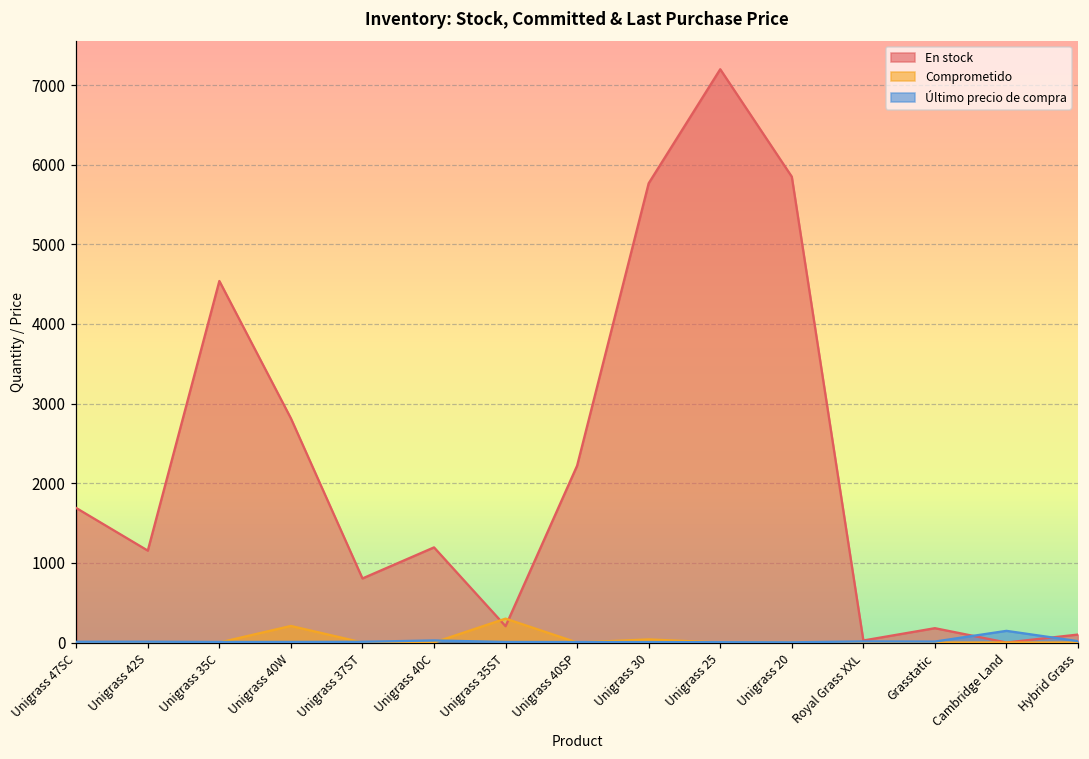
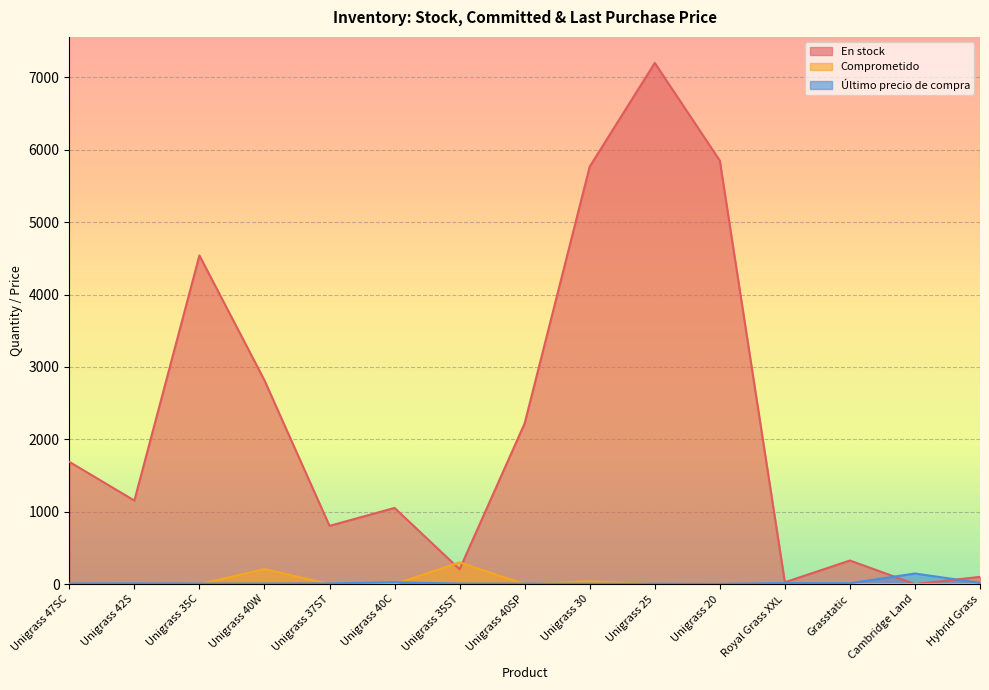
En stock, Unigrass 40C: 1200 -> 1100
En stock, Grasstatic: 200 -> 300
